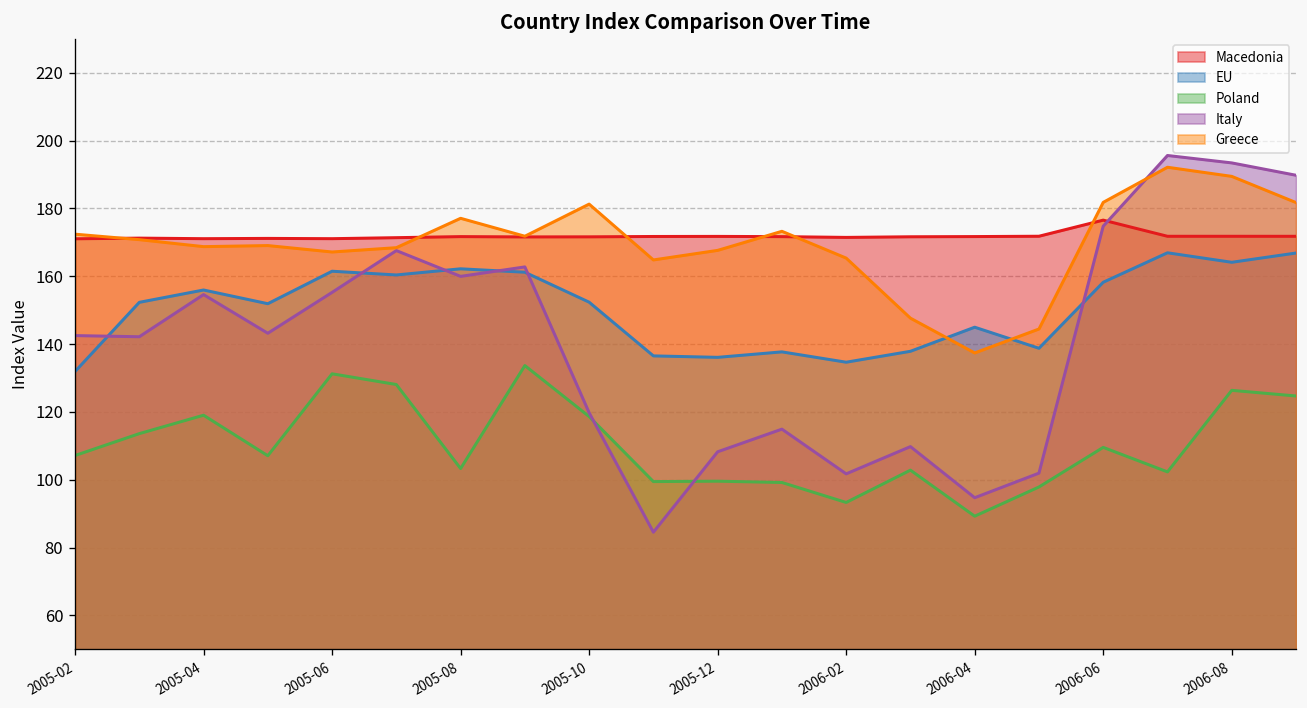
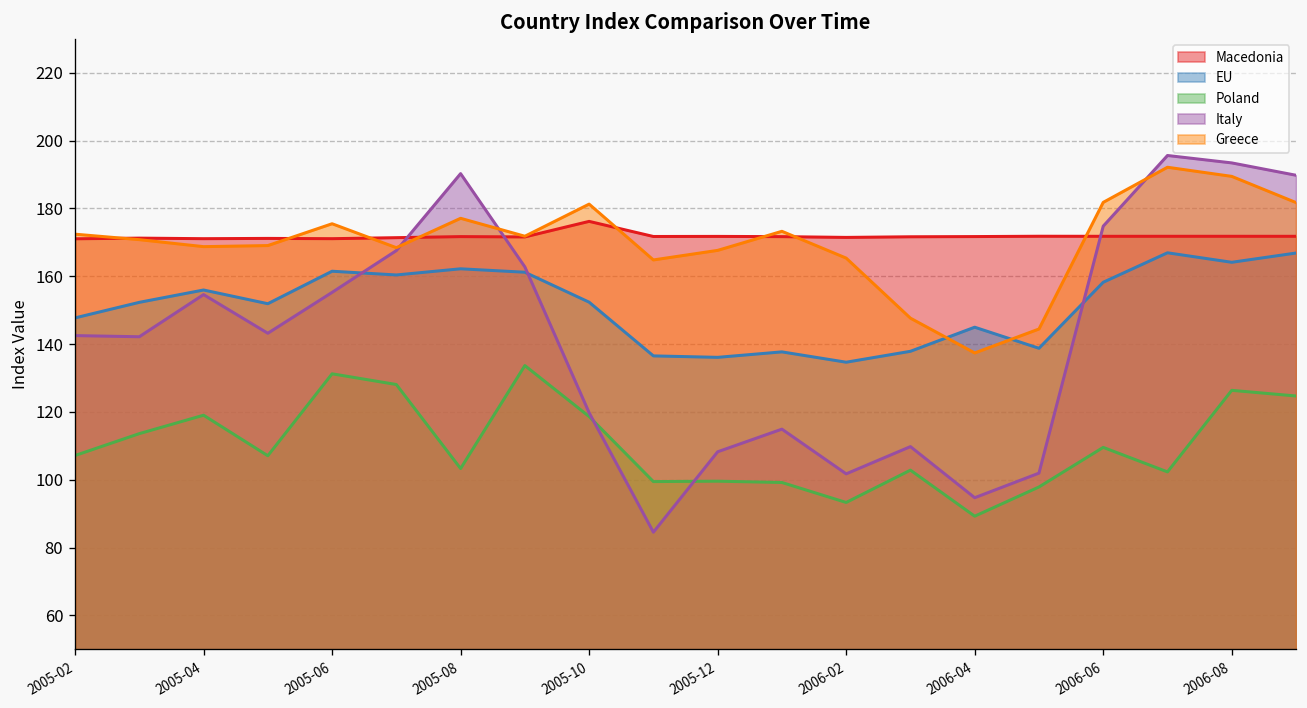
EU, 2005-02: 132 -> 148
Greece, 2005-06: 167 -> 175
Italy, 2005-08: 160 -> 190
Macedonia, 2005-10: 172 -> 176
Macedonia, 2006-06: 177 -> 172
